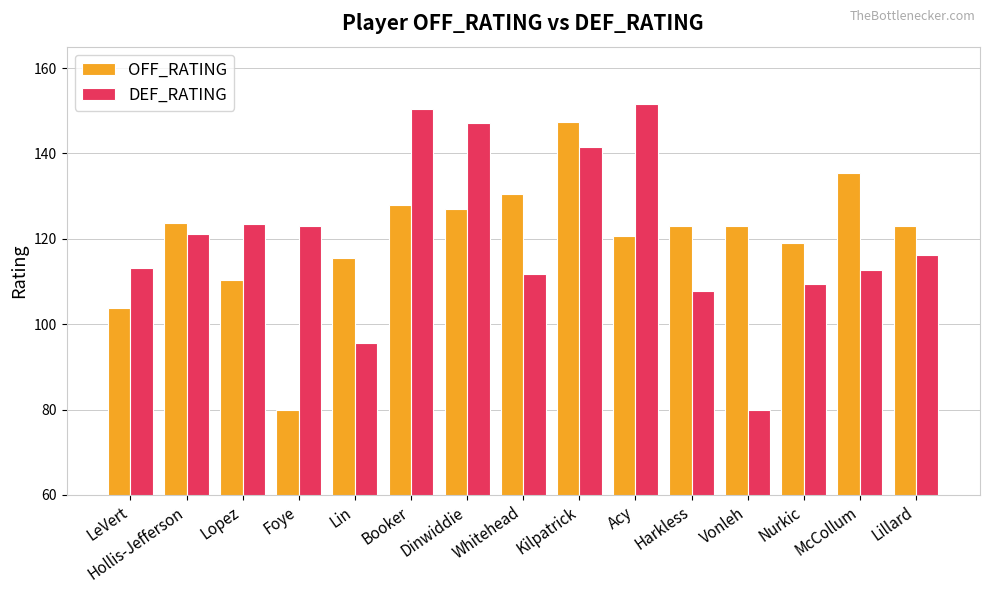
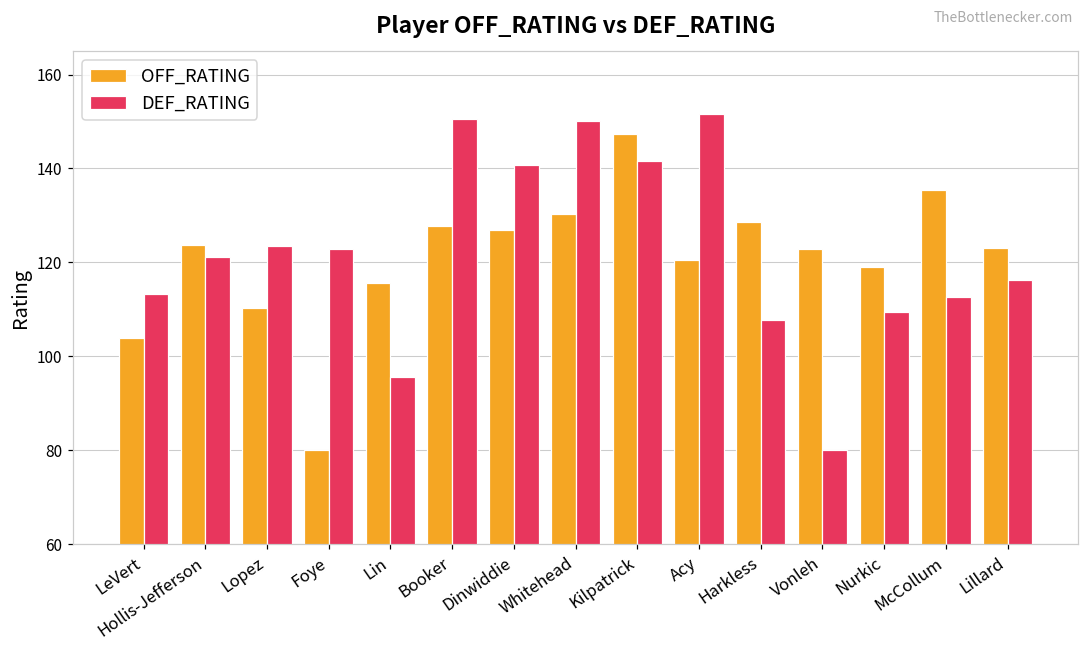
DEF_RATING, Dinwiddie: 147 -> 141
DEF_RATING, Whitehead: 112 -> 150
OFF_RATING, Harkless: 123 -> 129
